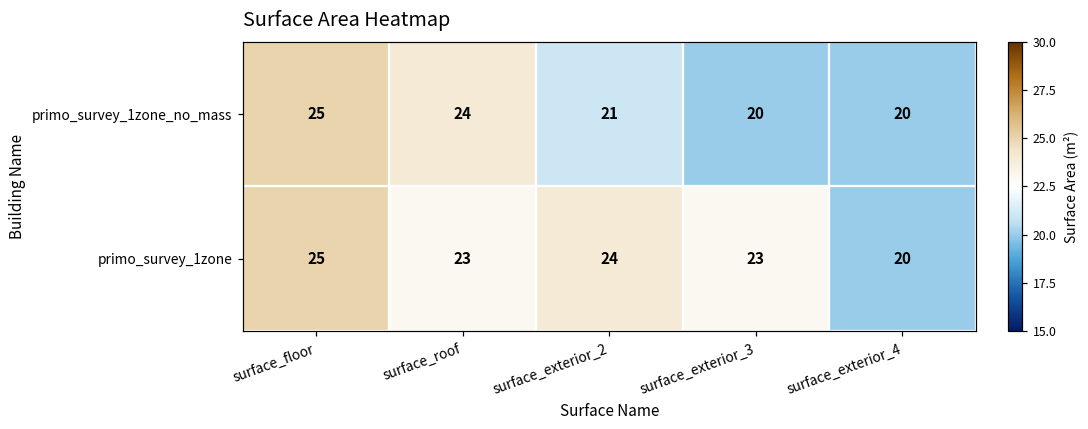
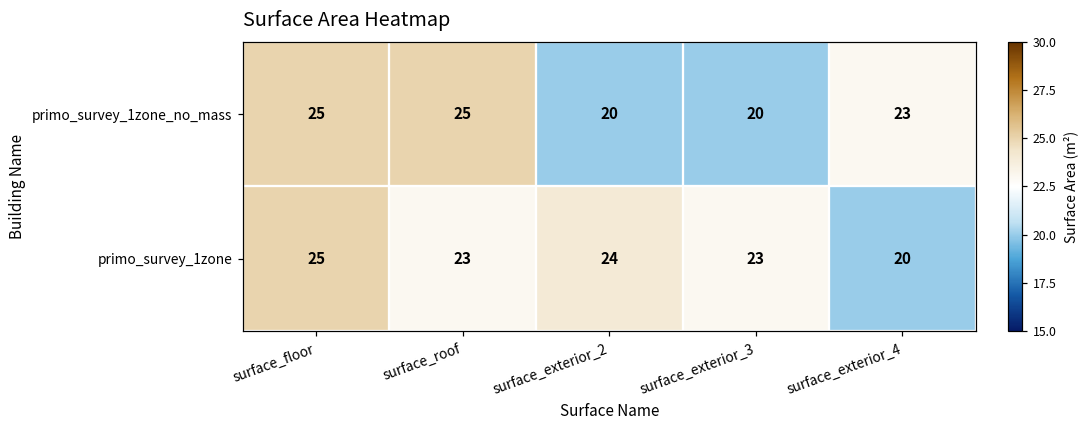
primo_survey_1zone_no_mass, surface_roof: 24 -> 25
primo_survey_1zone_no_mass, surface_exterior_2: 21 -> 20
primo_survey_1zone_no_mass, surface_exterior_4: 20 -> 23
